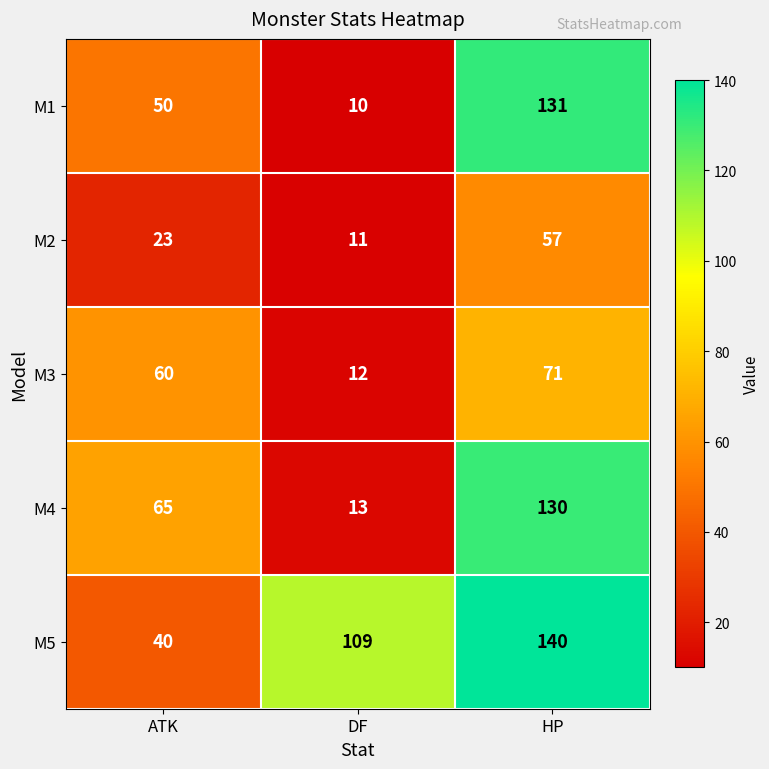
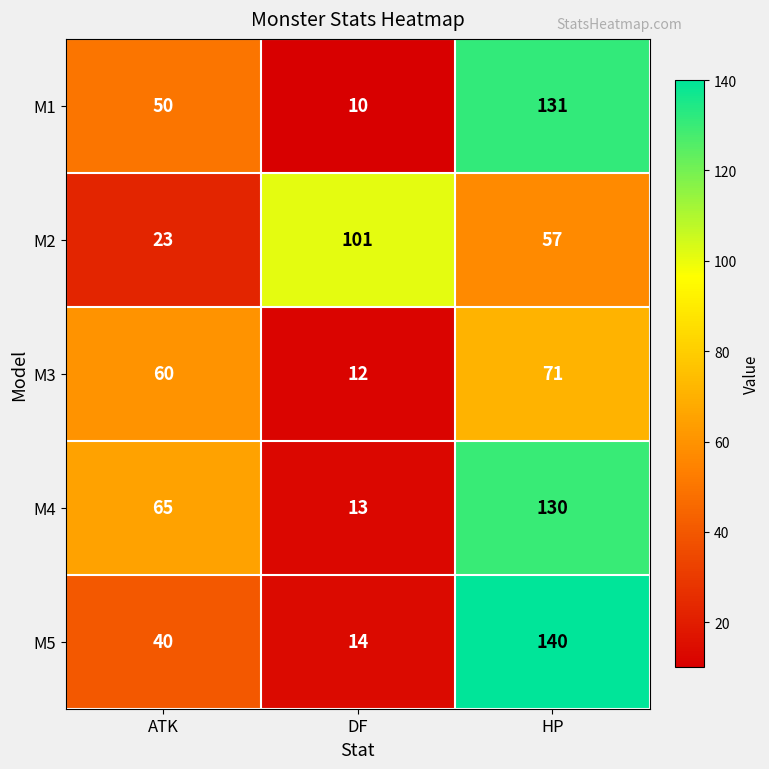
M2, DF: 11 -> 101
M5, DF: 109 -> 14
